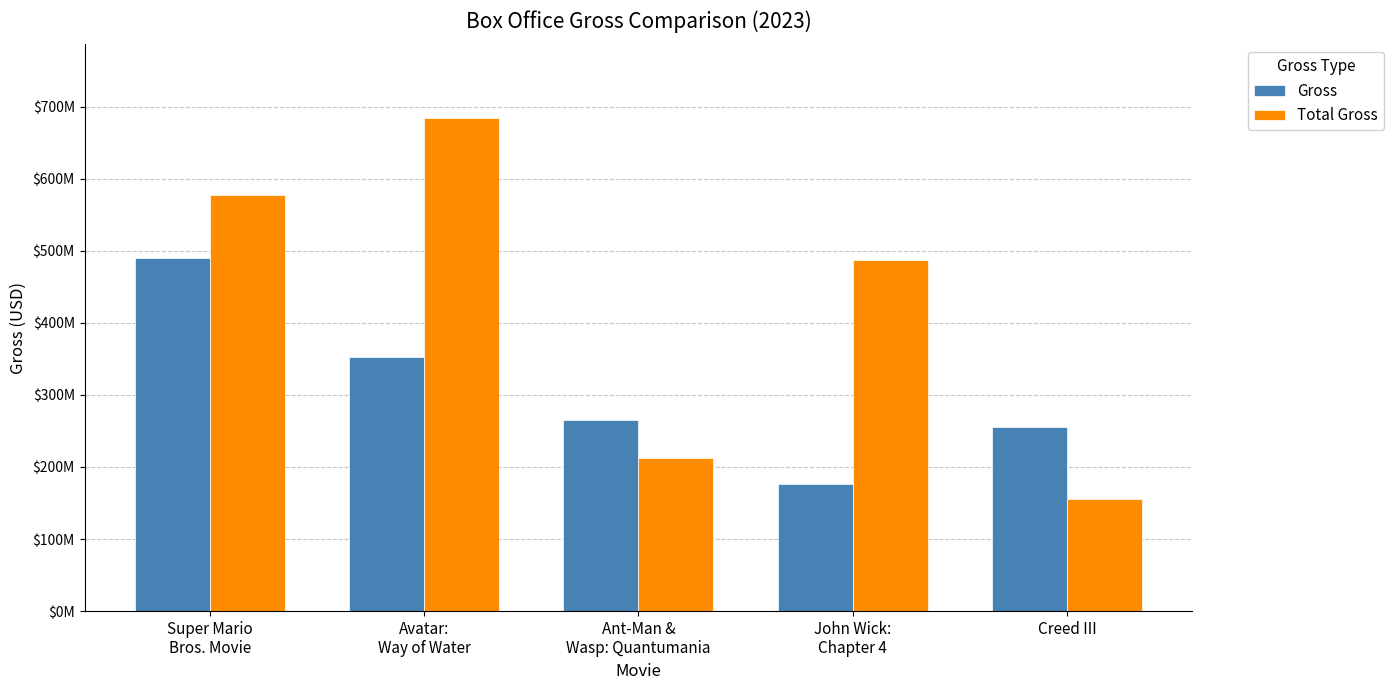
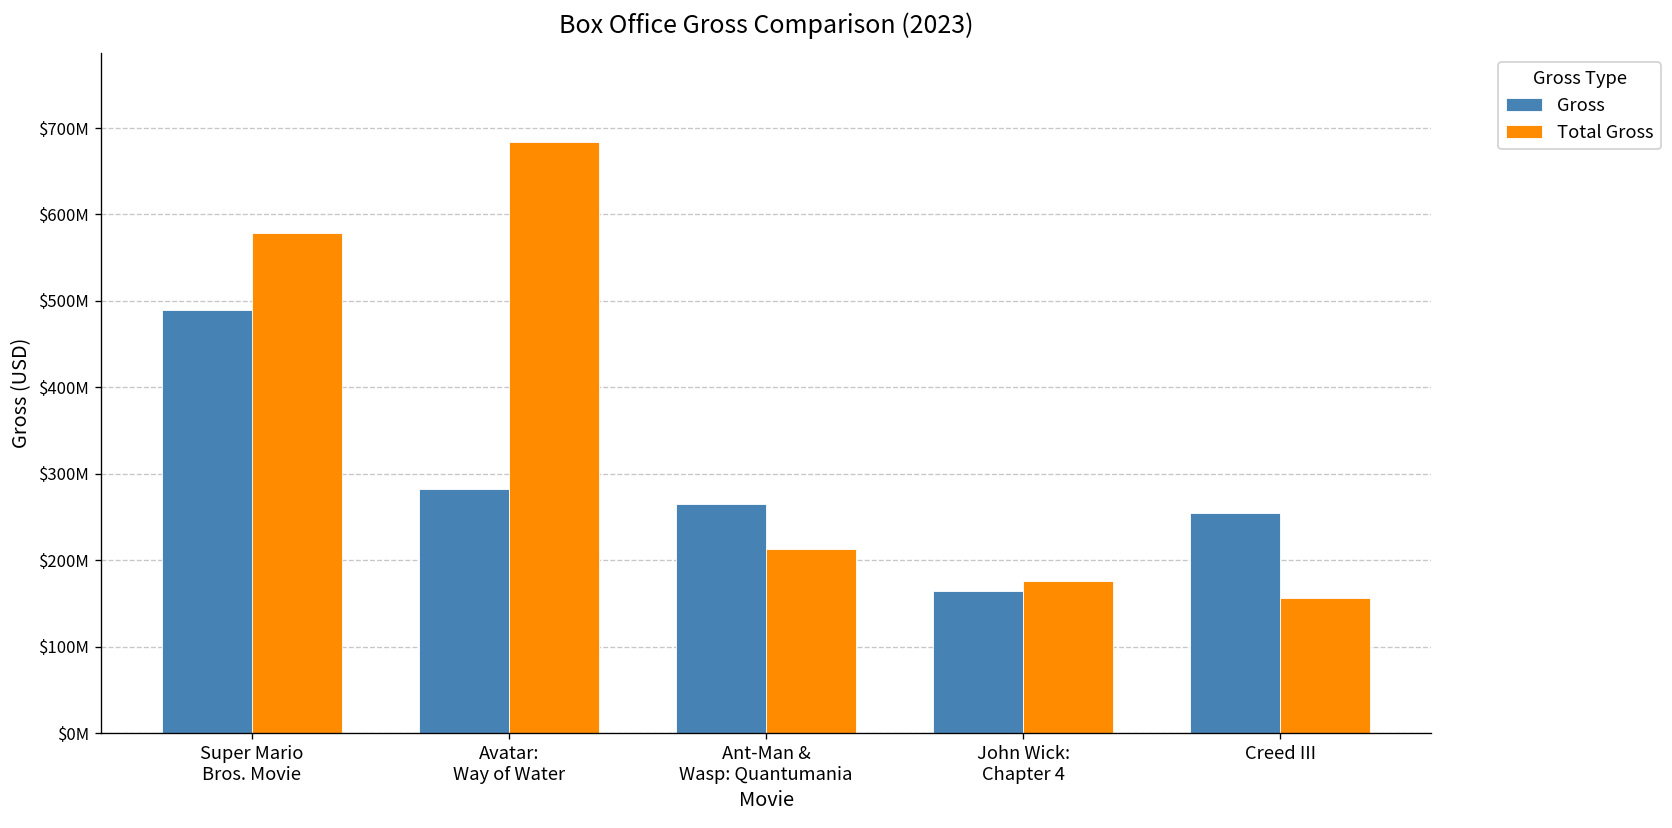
Gross, Avatar: Way of Water: $350000000 -> $280000000
Gross, John Wick: Chapter 4: $180000000 -> $160000000
Total Gross, John Wick: Chapter 4: $490000000 -> $180000000
